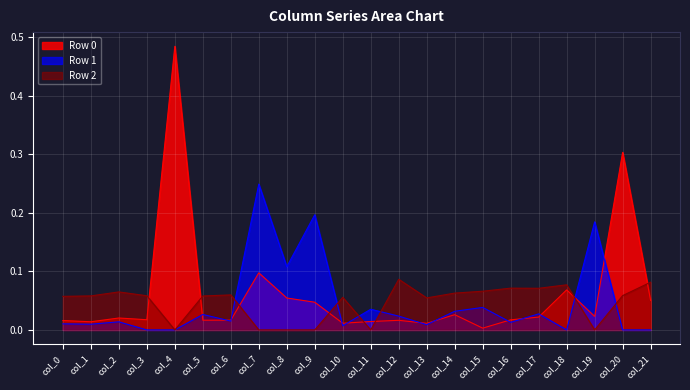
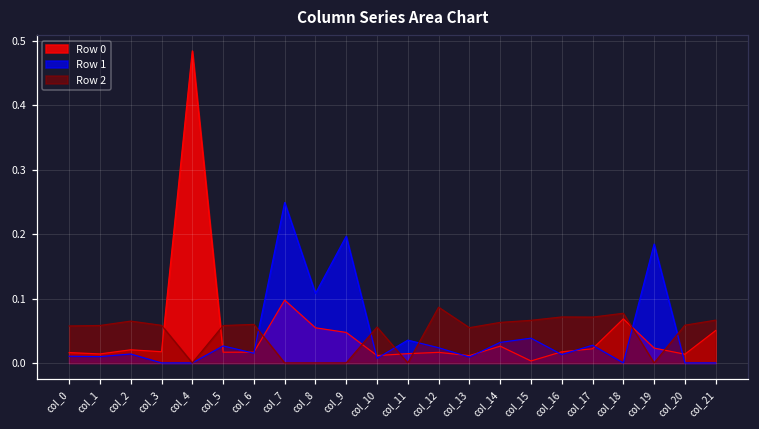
Row 0, col_20: 0.30 -> 0.01
Row 2, col_21: 0.08 -> 0.07
